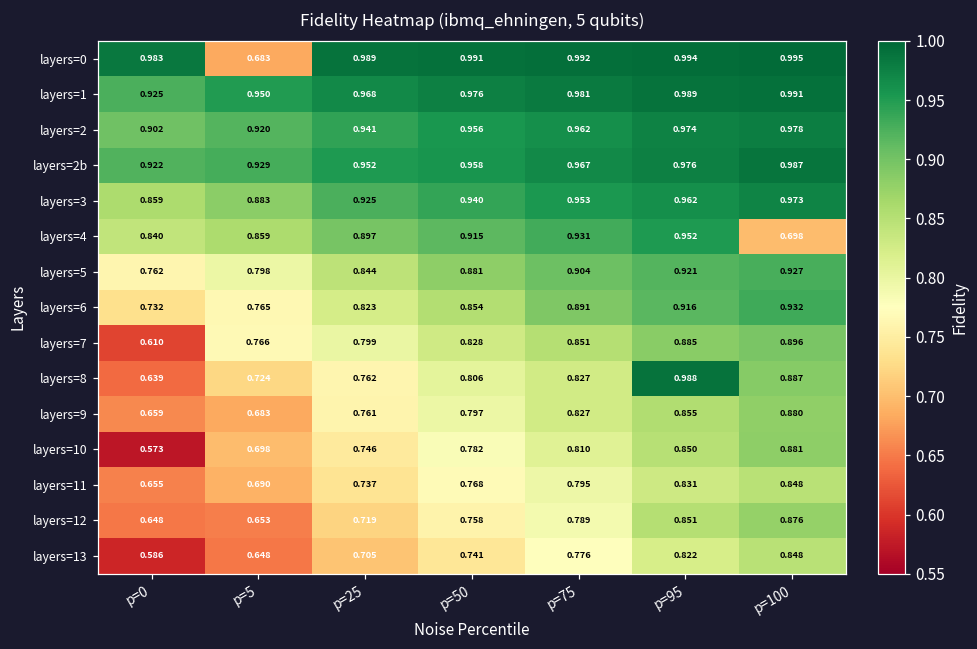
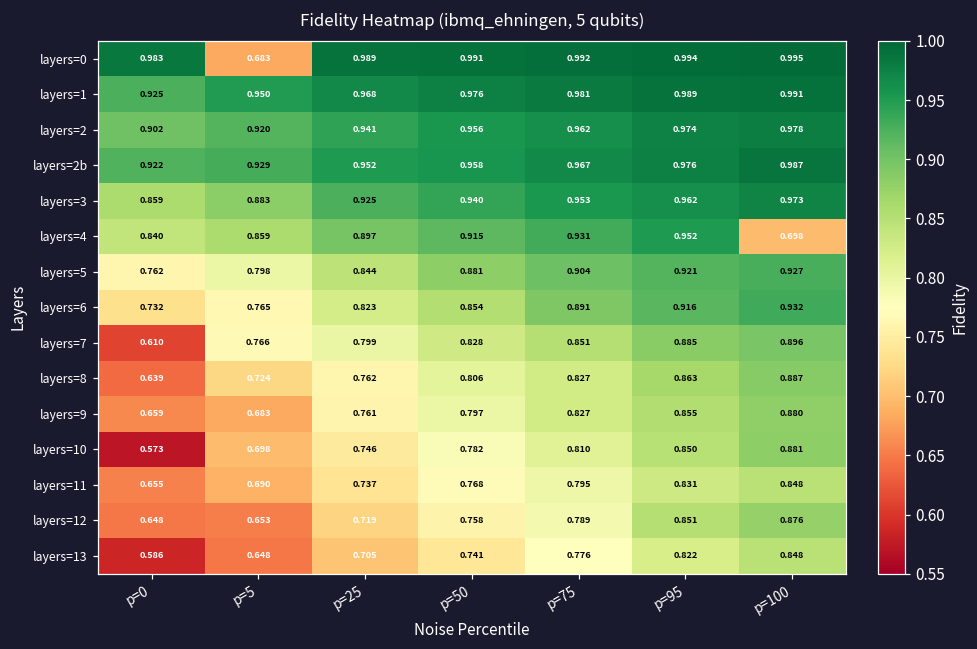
layers=8, p=95: 0.988 -> 0.863
